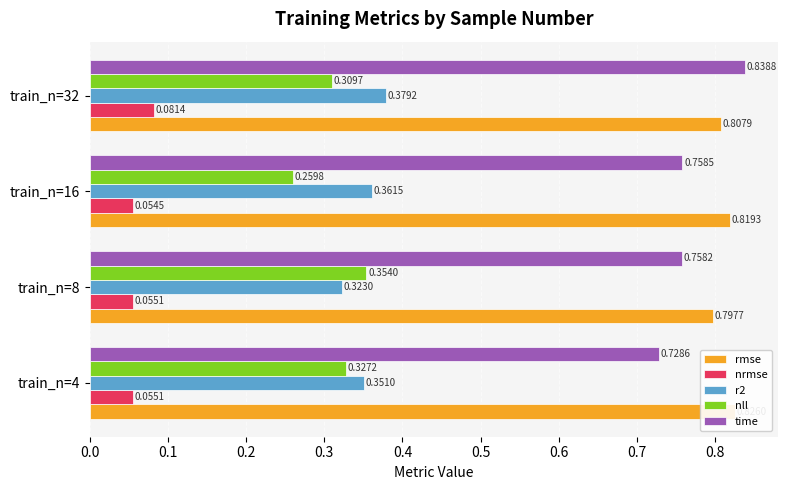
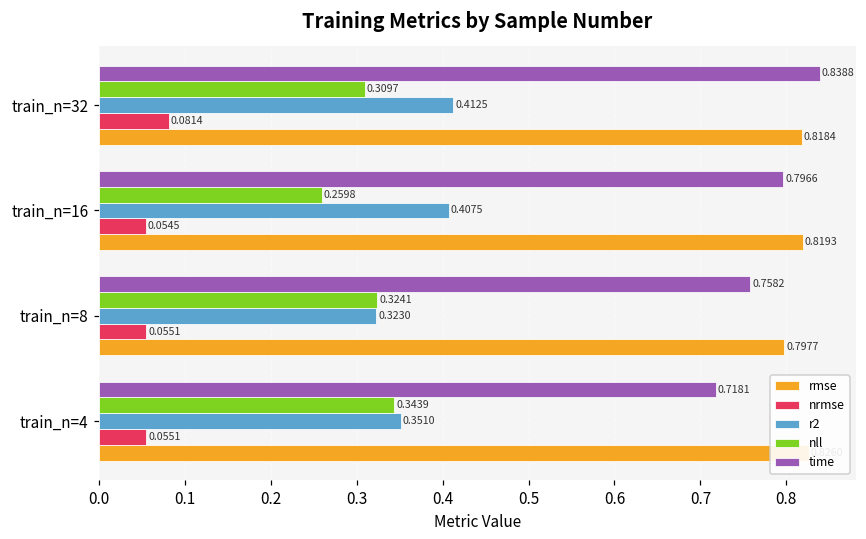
r2, train_n=32: 0.3792 -> 0.4125
rmse, train_n=32: 0.8079 -> 0.8184
time, train_n=16: 0.7585 -> 0.7966
r2, train_n=16: 0.3615 -> 0.4075
nll, train_n=8: 0.3540 -> 0.3241
time, train_n=4: 0.7286 -> 0.7181
nll, train_n=4: 0.3272 -> 0.3439
